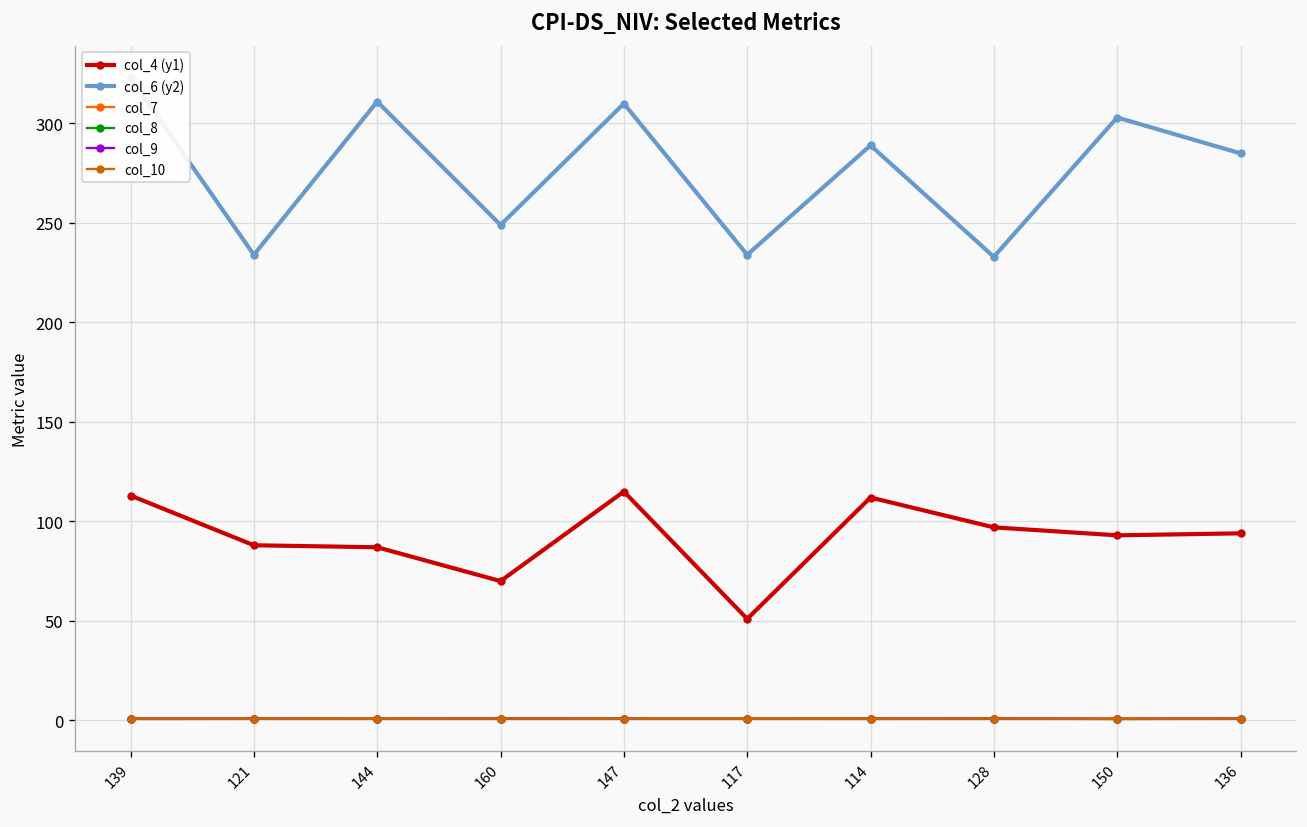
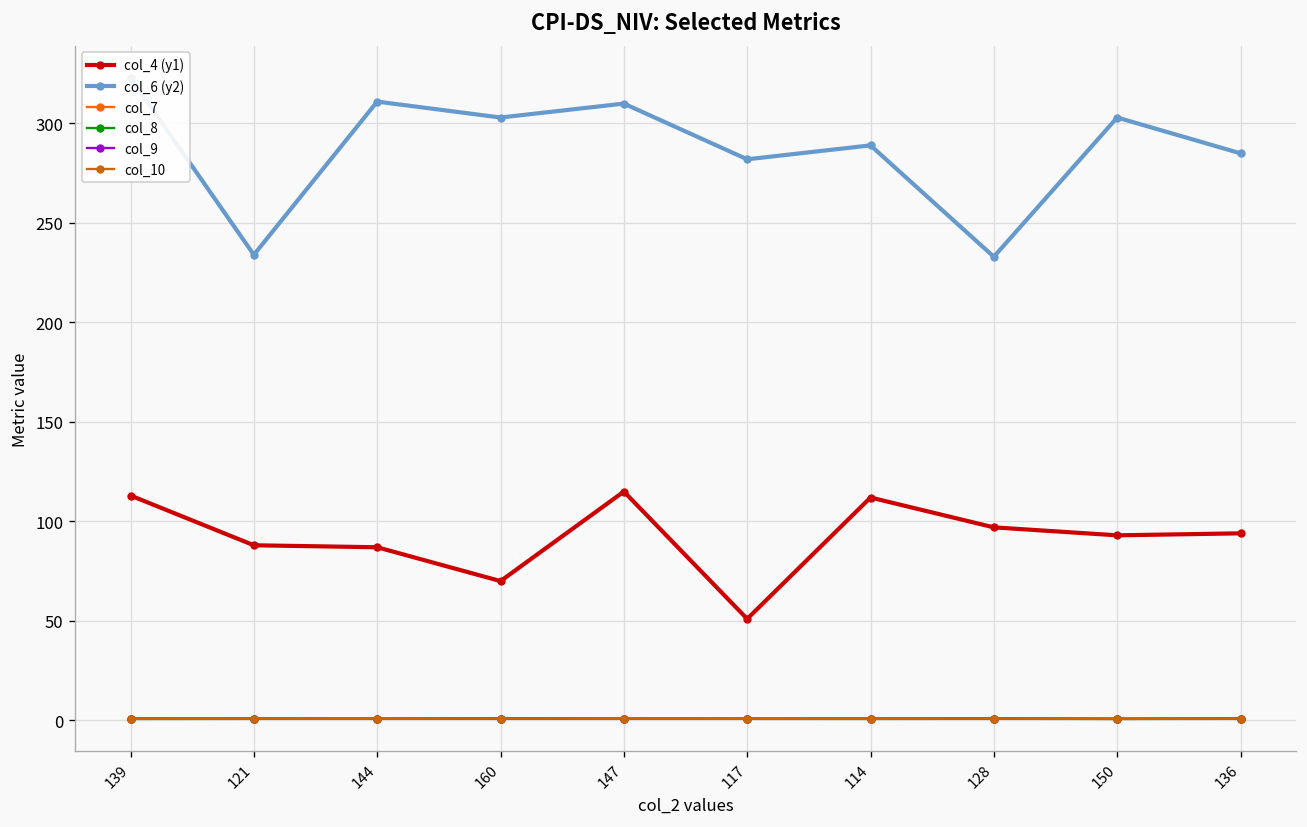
col_6 (y2), 160: 249 -> 303
col_6 (y2), 117: 234 -> 282
